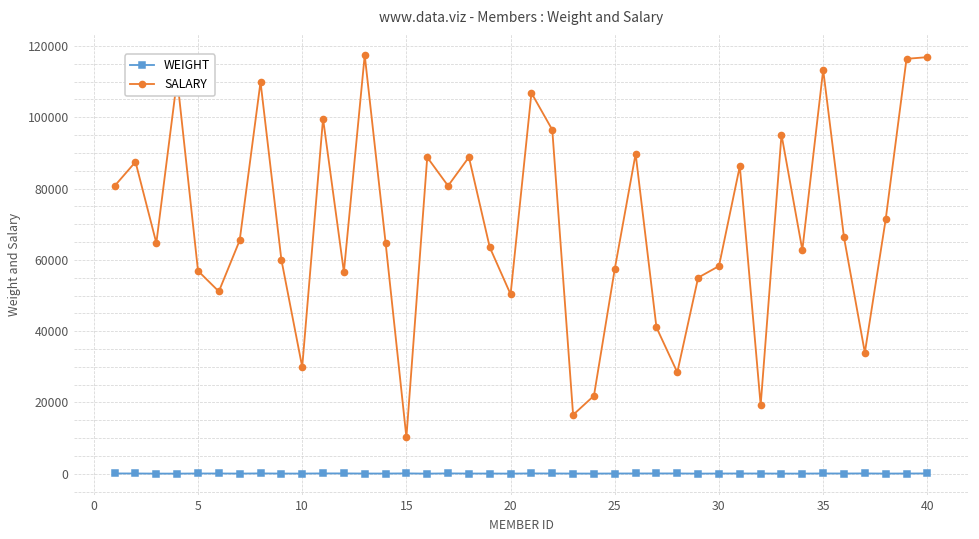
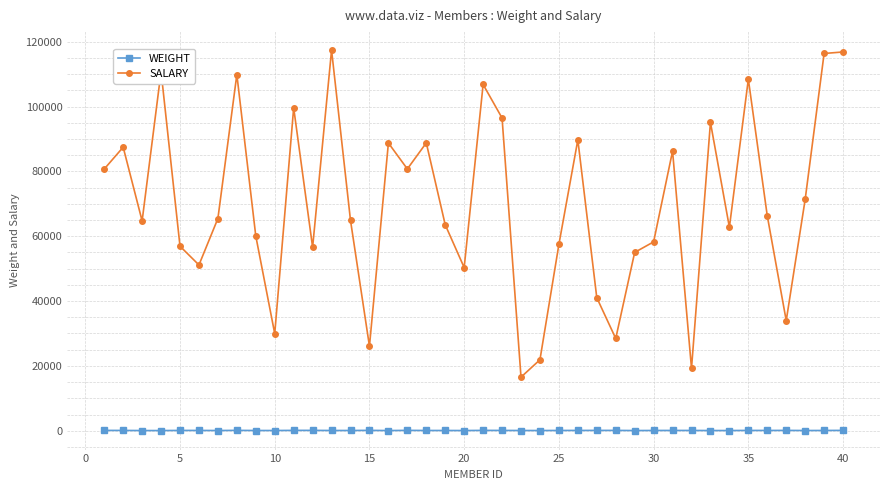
SALARY, 15: 10000 -> 26000
SALARY, 35: 113000 -> 108000
